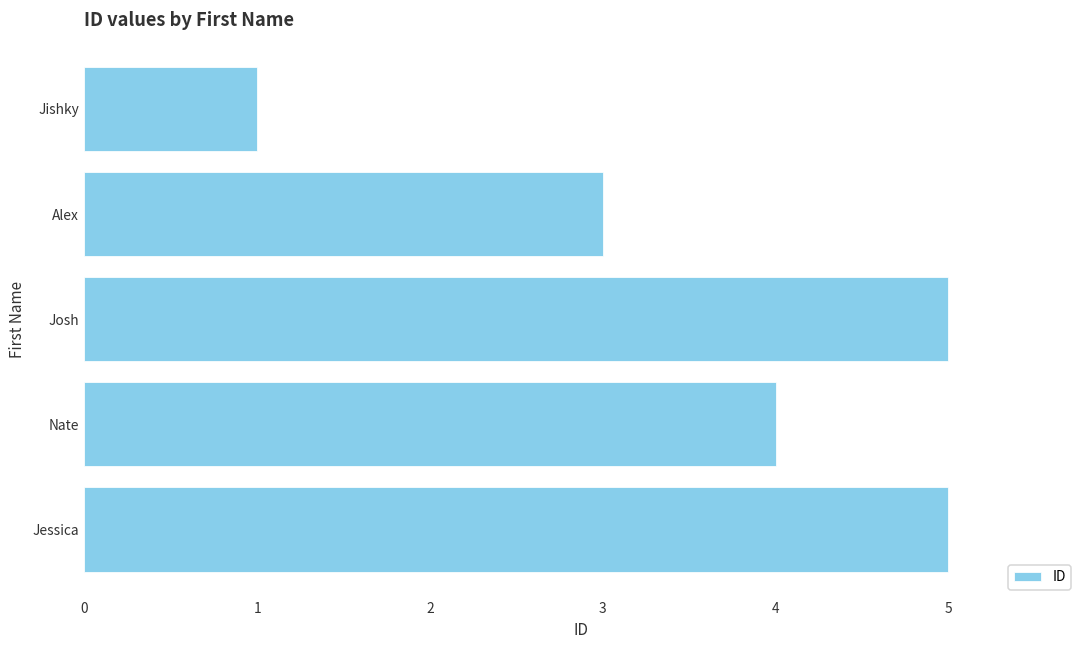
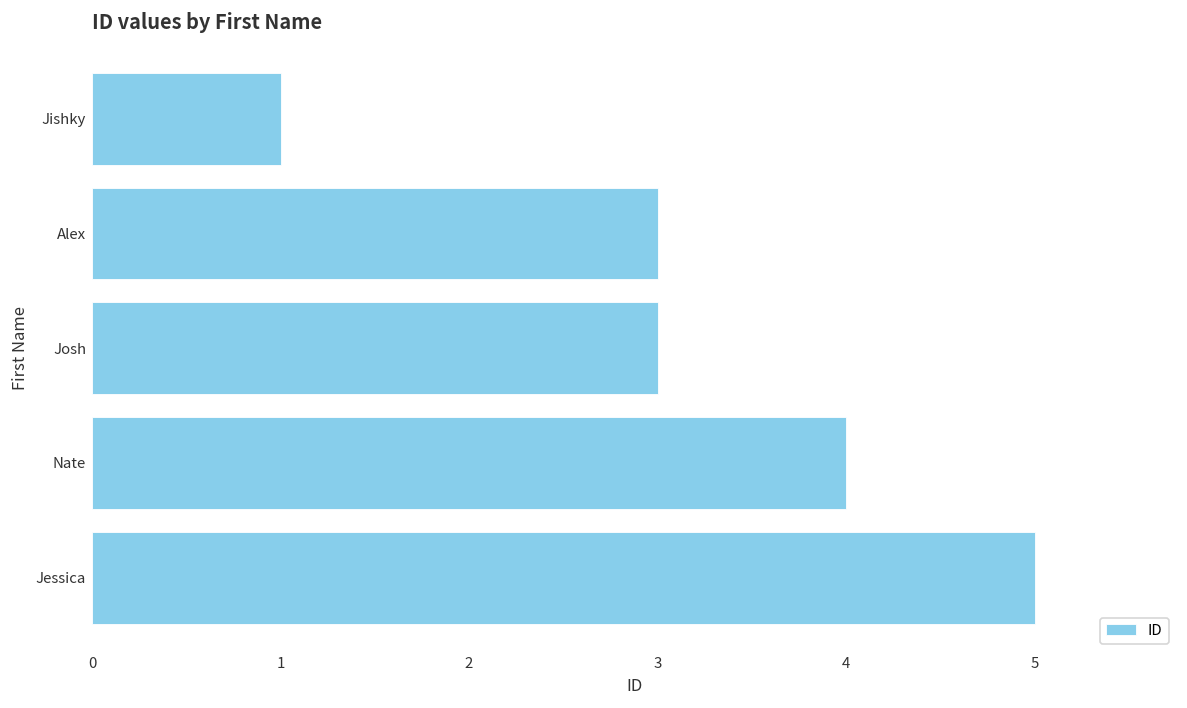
Josh: 5 -> 3
